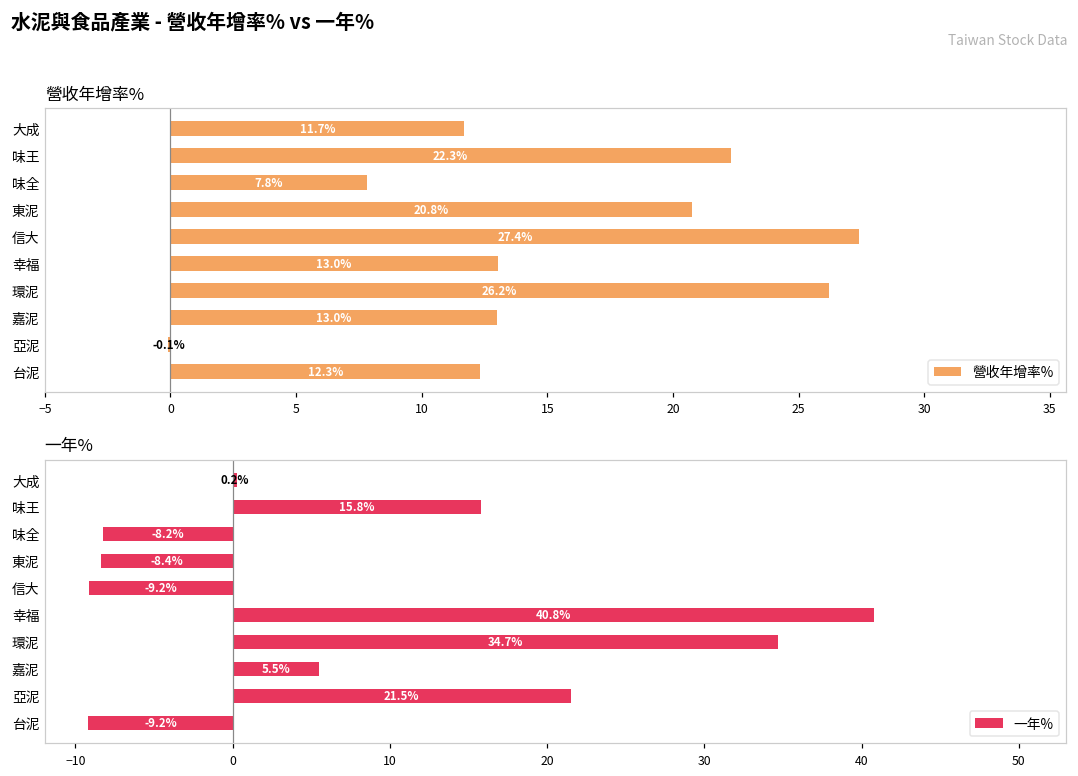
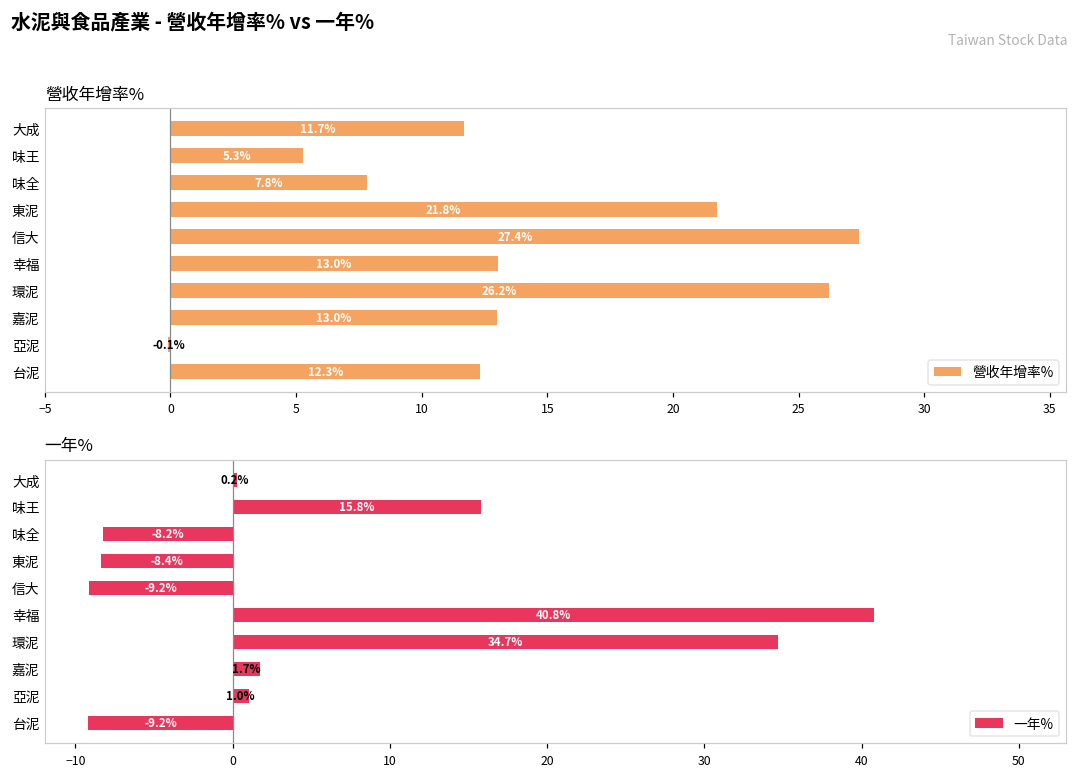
營收年增率%, 味王: 22.3% -> 5.3%
營收年增率%, 東泥: 20.8% -> 21.8%
一年%, 嘉泥: 5.5% -> 1.7%
一年%, 亞泥: 21.5% -> 1.0%
